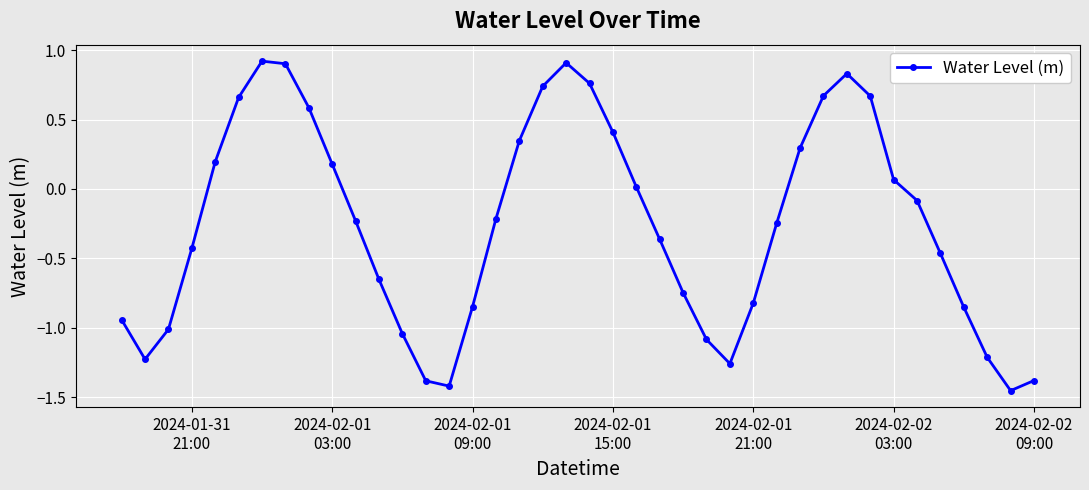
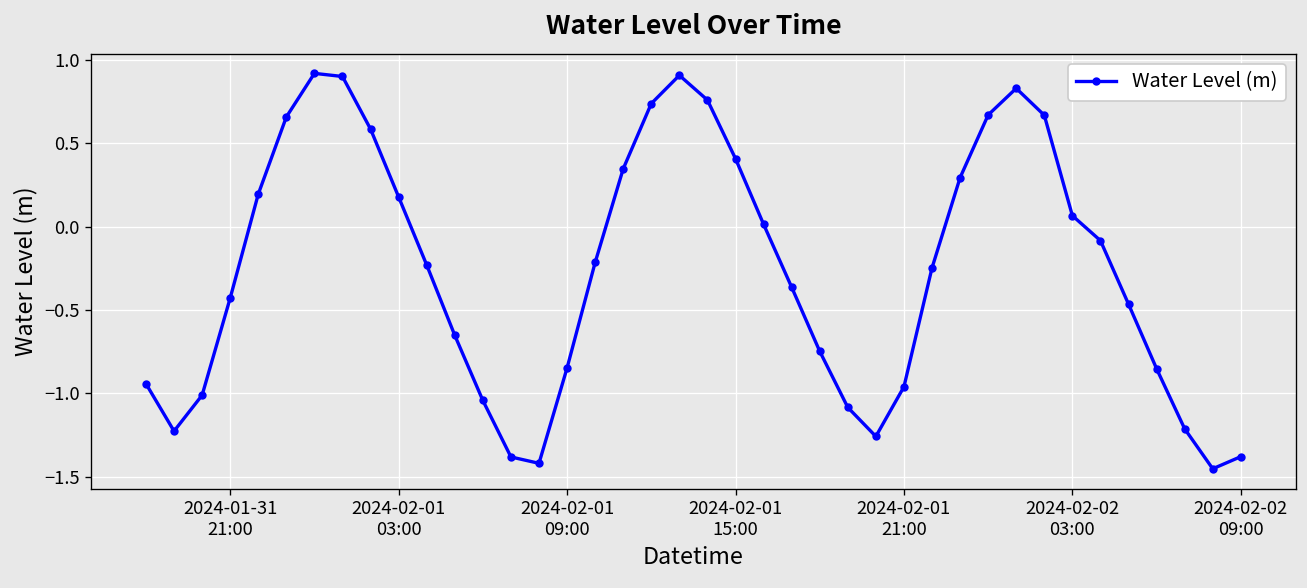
2024-02-01 21:00: -0.82 -> -0.96
